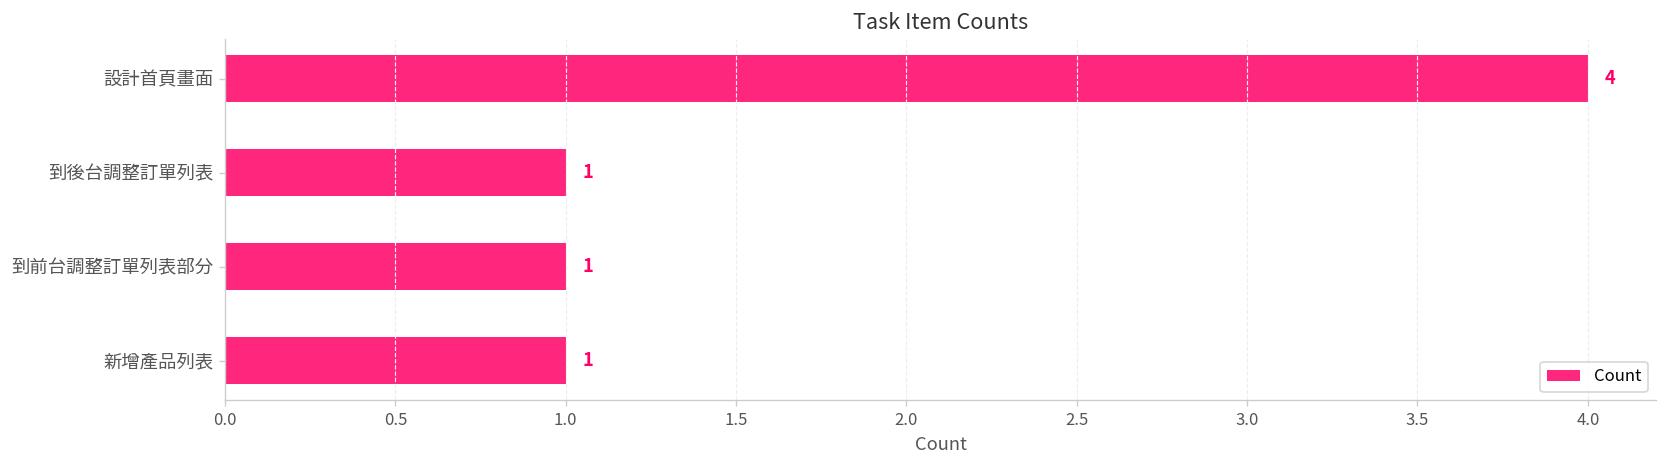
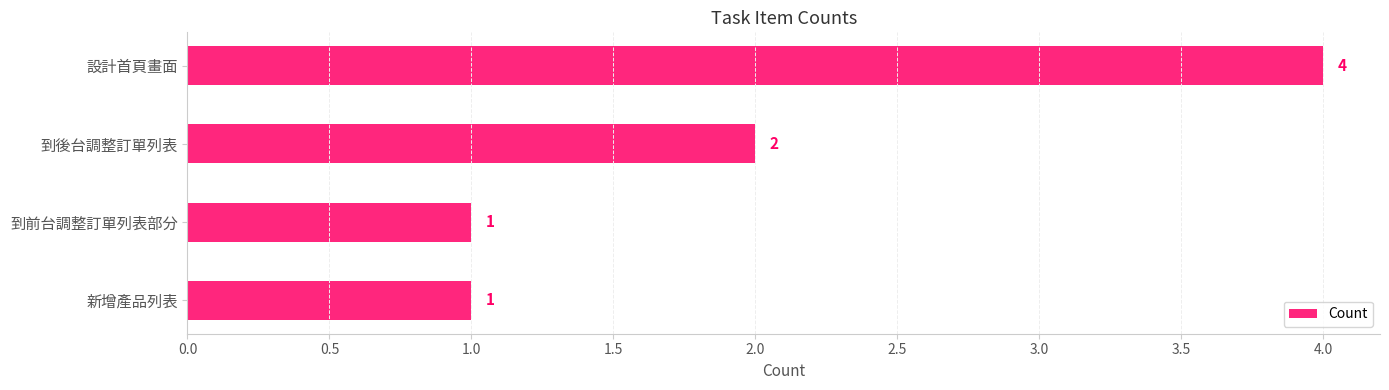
到後台調整訂單列表: 1 -> 2
